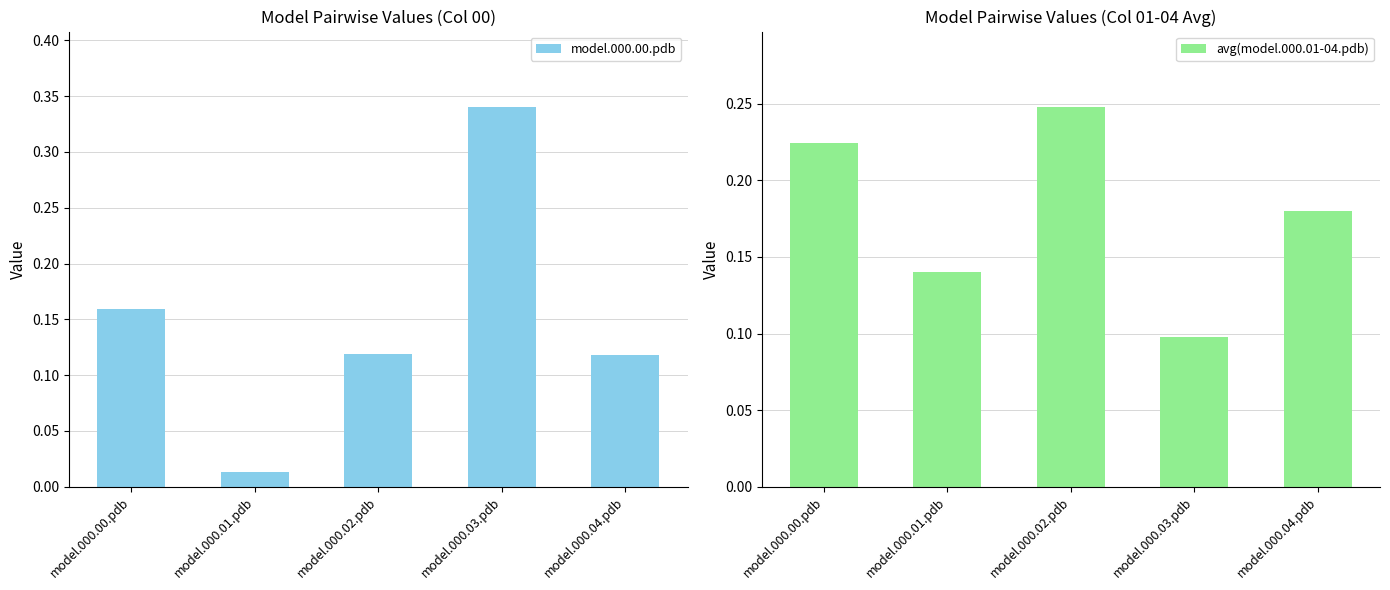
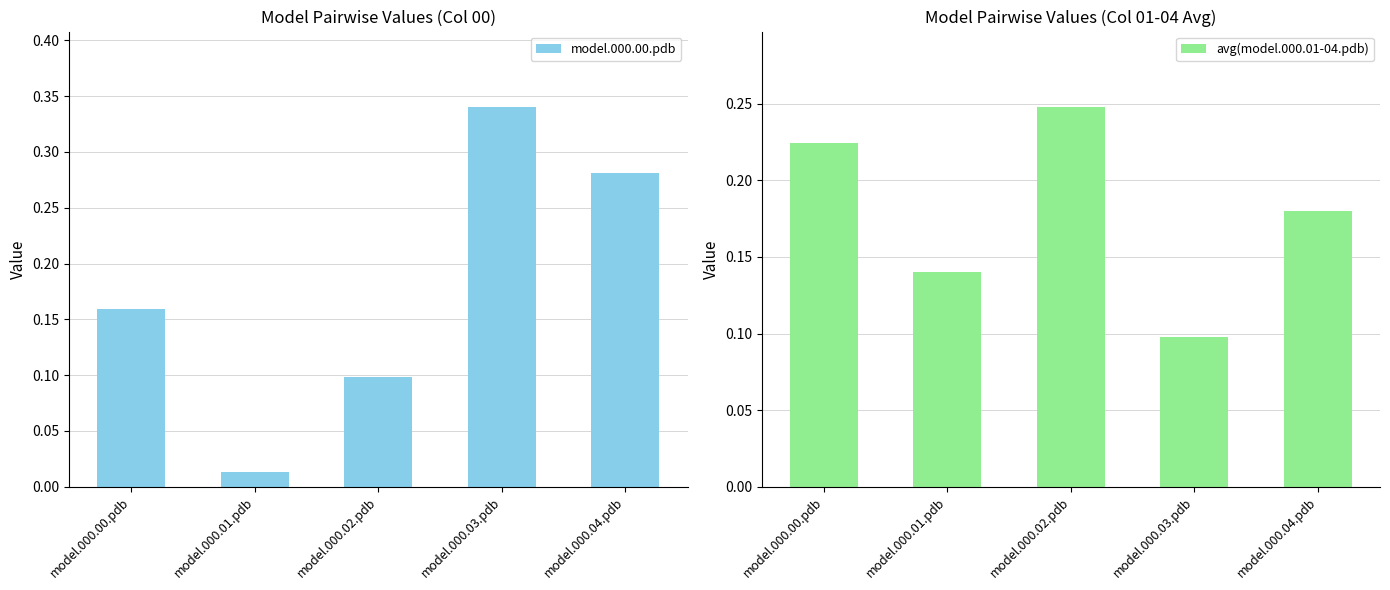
Model Pairwise Values (Col 00), model.000.02.pdb: 0.119 -> 0.098
Model Pairwise Values (Col 00), model.000.04.pdb: 0.118 -> 0.281
